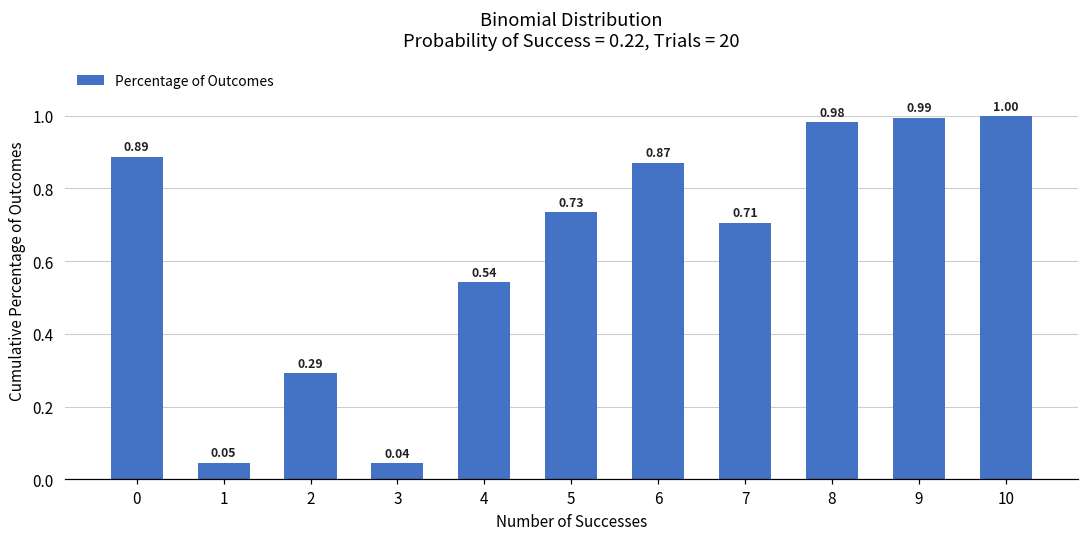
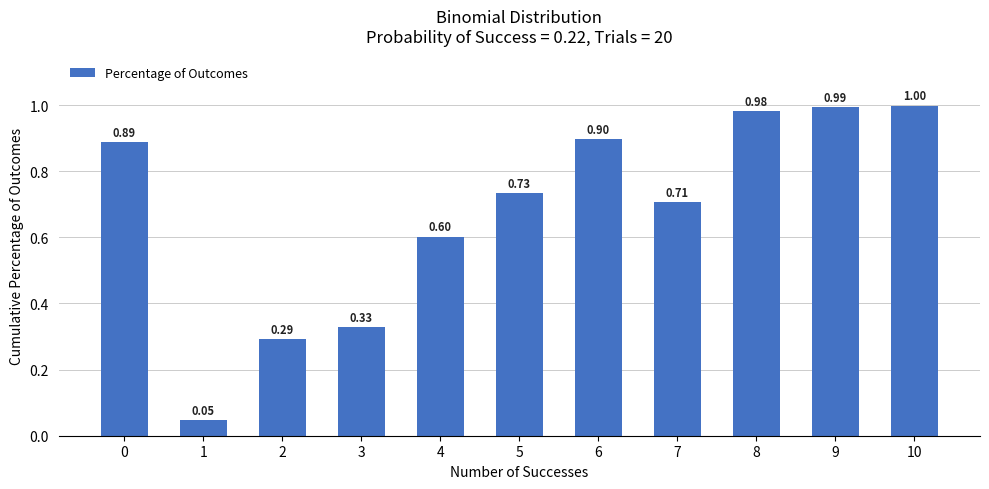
3: 0.04 -> 0.33
4: 0.54 -> 0.60
6: 0.87 -> 0.90
